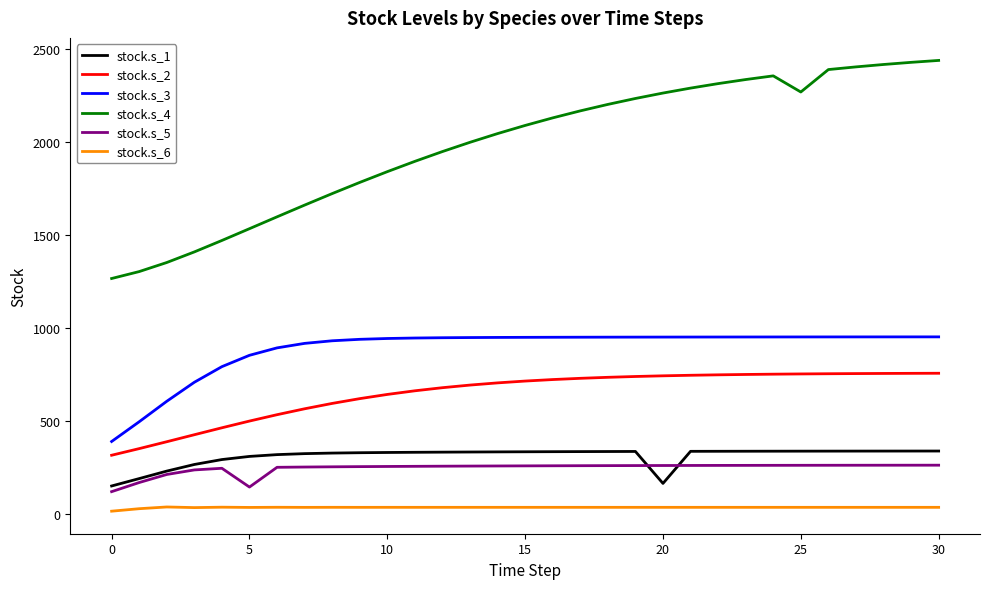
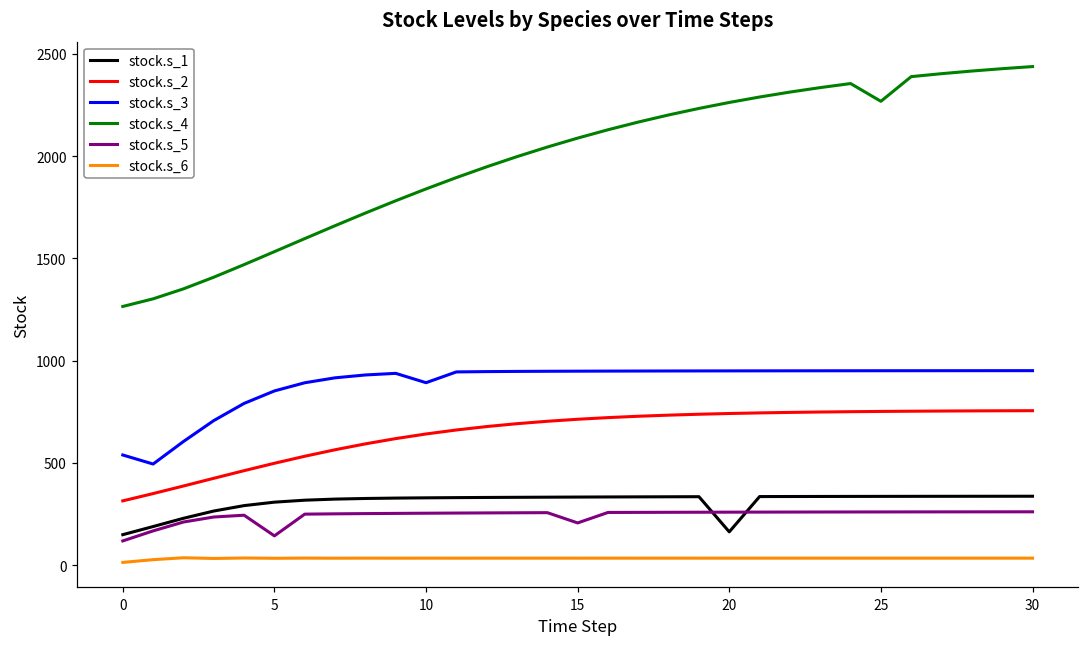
stock.s_3, 0: 390 -> 540
stock.s_3, 10: 940 -> 890
stock.s_5, 15: 260 -> 210
